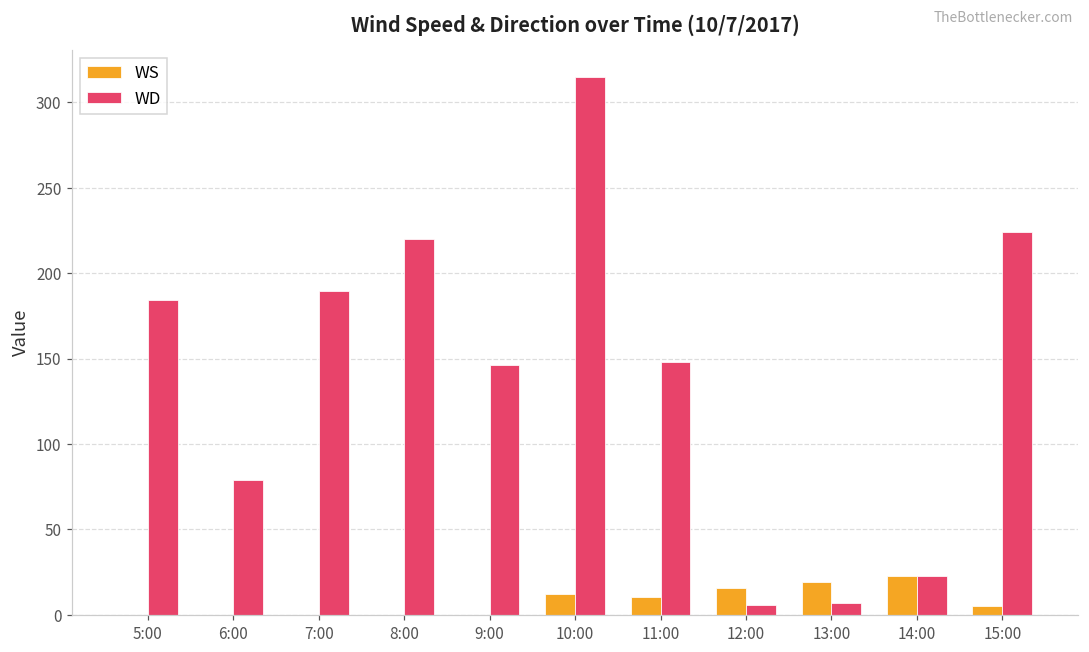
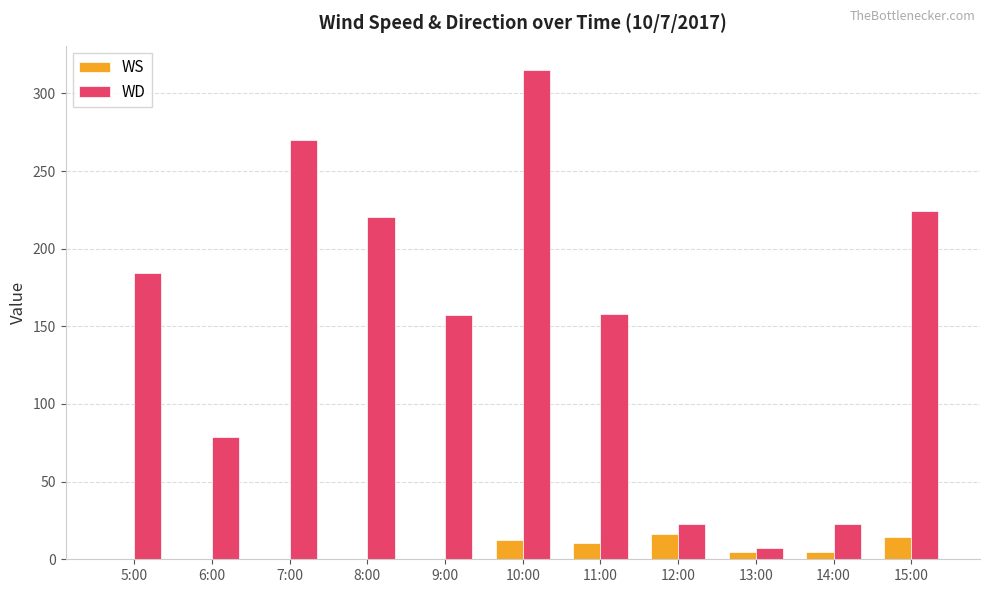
WD, 7:00: 190 -> 270
WD, 9:00: 146 -> 157
WD, 11:00: 148 -> 158
WD, 12:00: 6 -> 23
WS, 13:00: 19 -> 5
WS, 14:00: 23 -> 5
WS, 15:00: 5 -> 14
